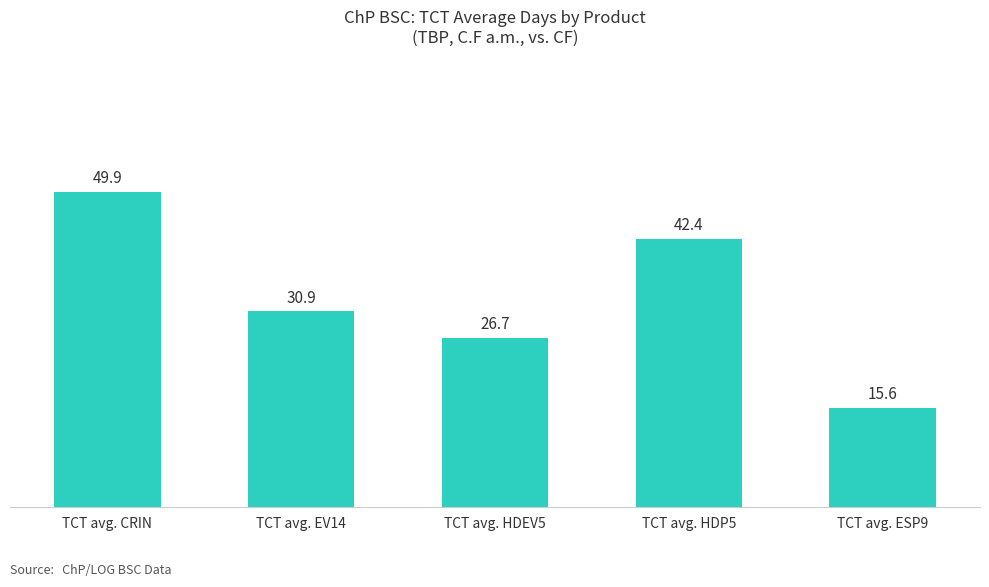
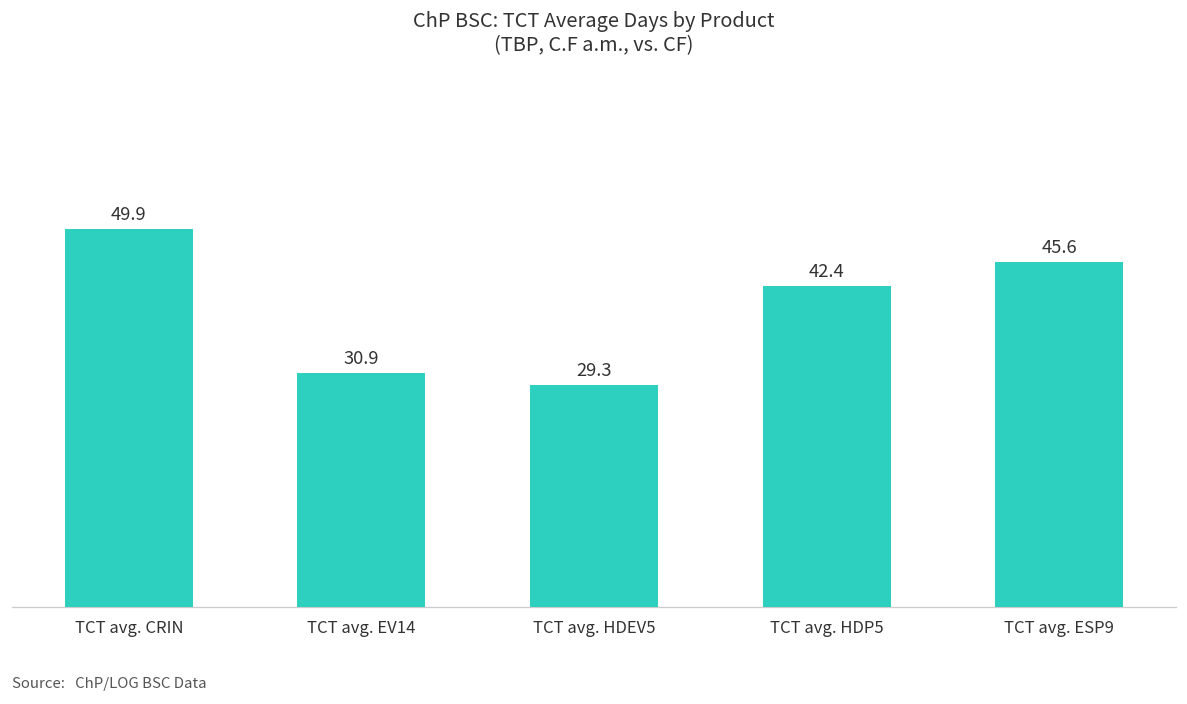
TCT avg. HDEV5: 26.7 -> 29.3
TCT avg. ESP9: 15.6 -> 45.6
